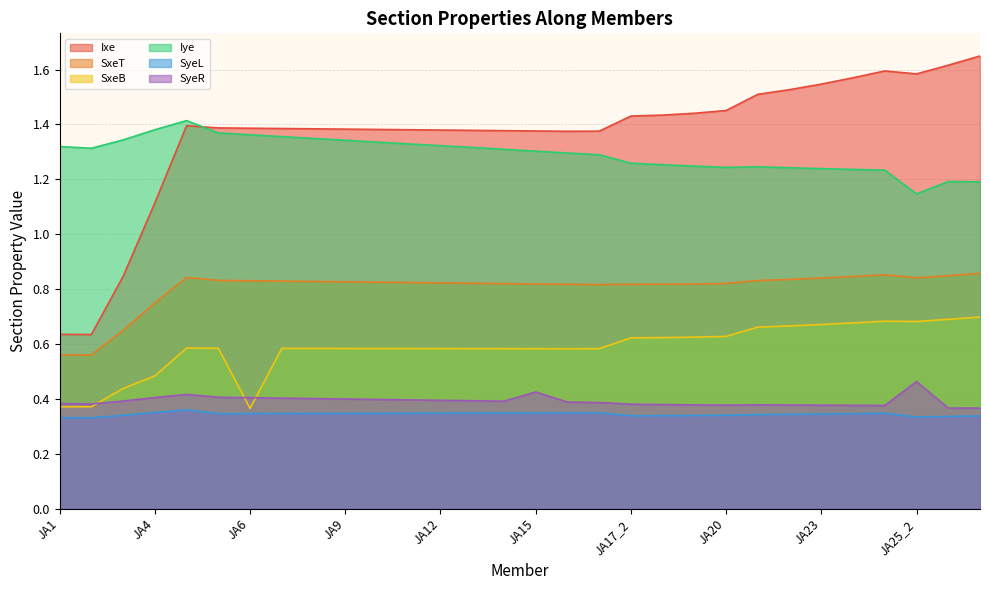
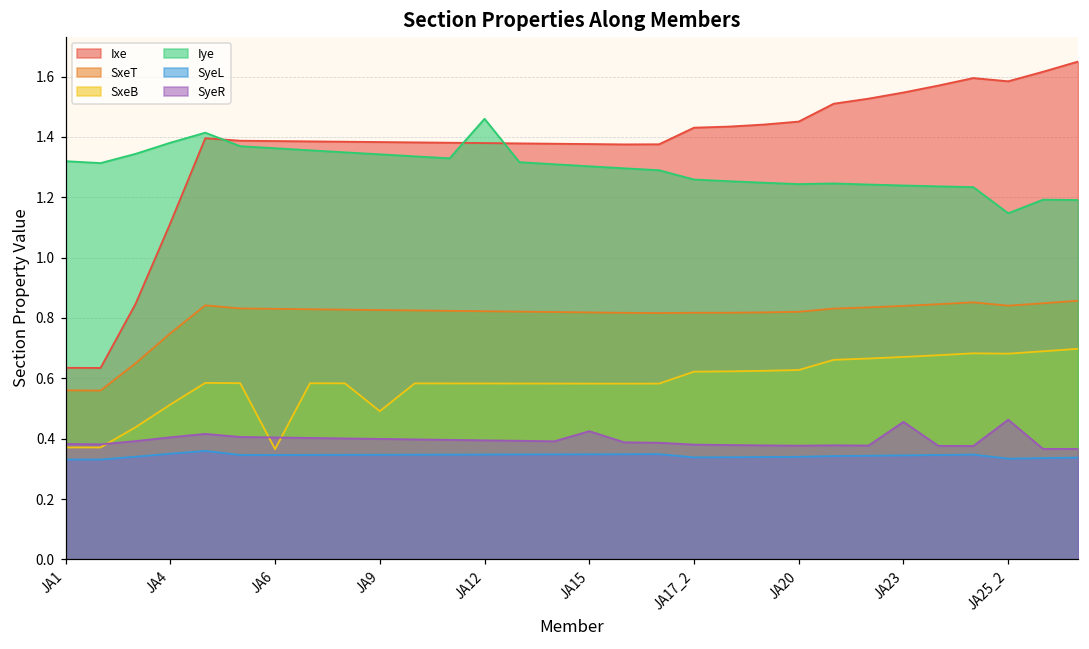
SxeB, JA4: 0.48 -> 0.51
SxeB, JA9: 0.58 -> 0.49
Iye, JA12: 1.32 -> 1.46
SyeR, JA23: 0.38 -> 0.46
